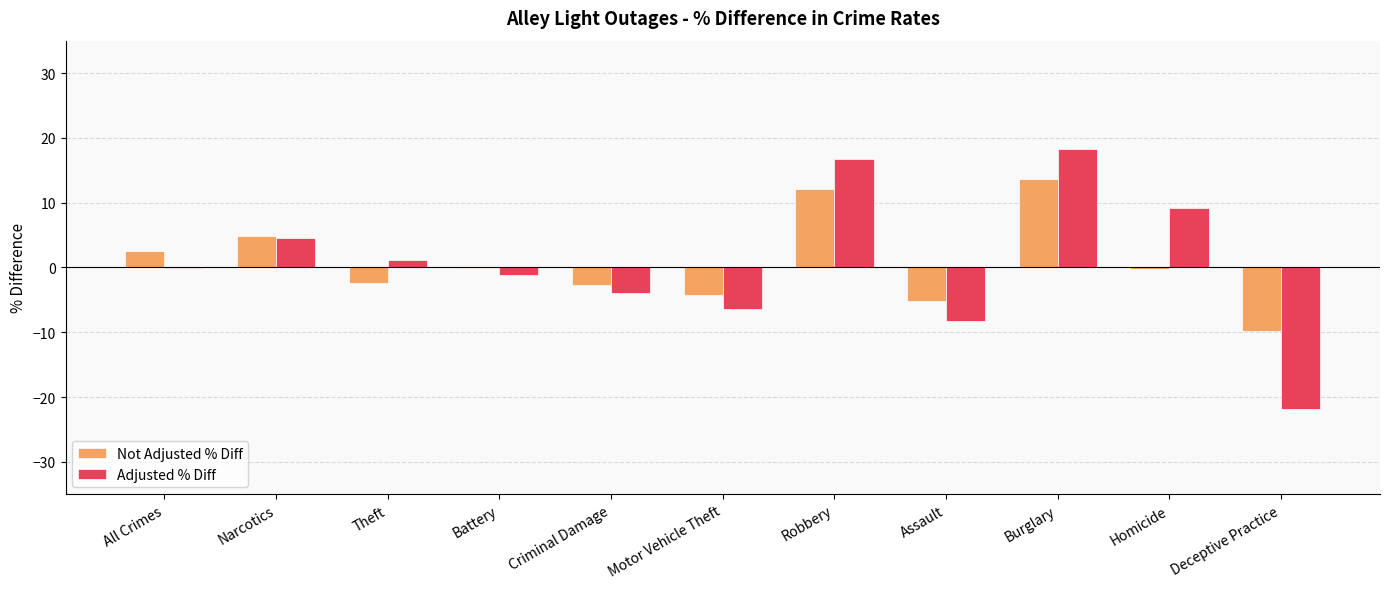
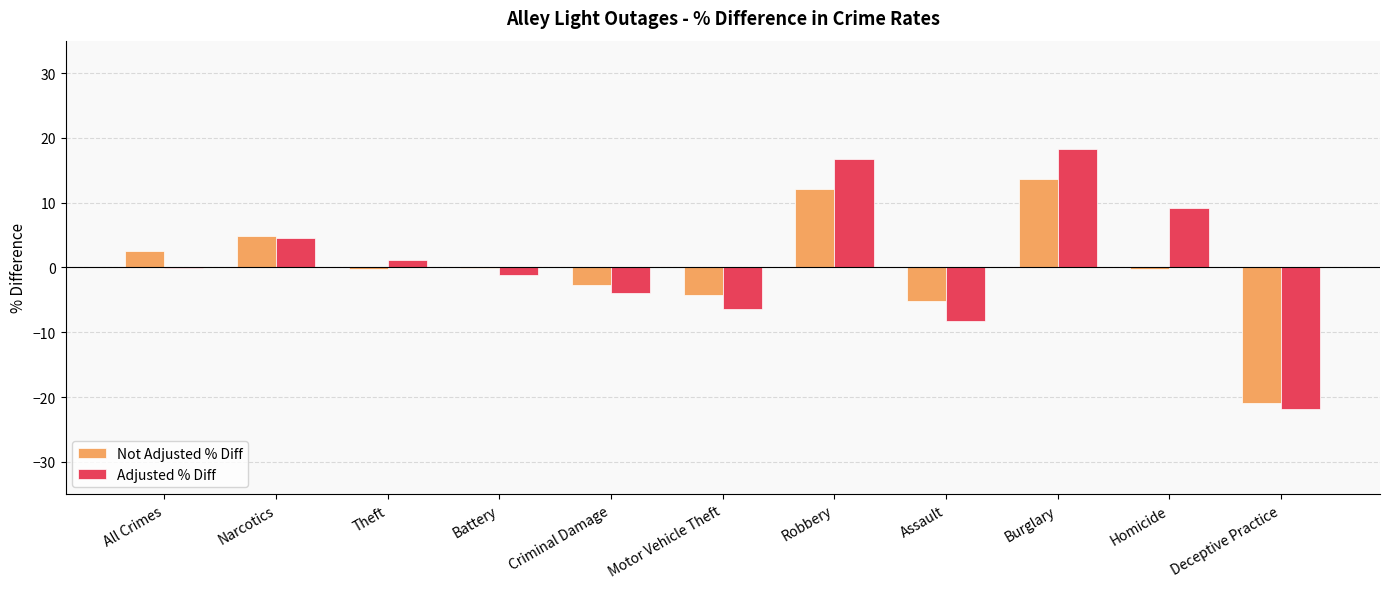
Not Adjusted % Diff, Theft: -2 -> 0
Not Adjusted % Diff, Deceptive Practice: -10 -> -21
